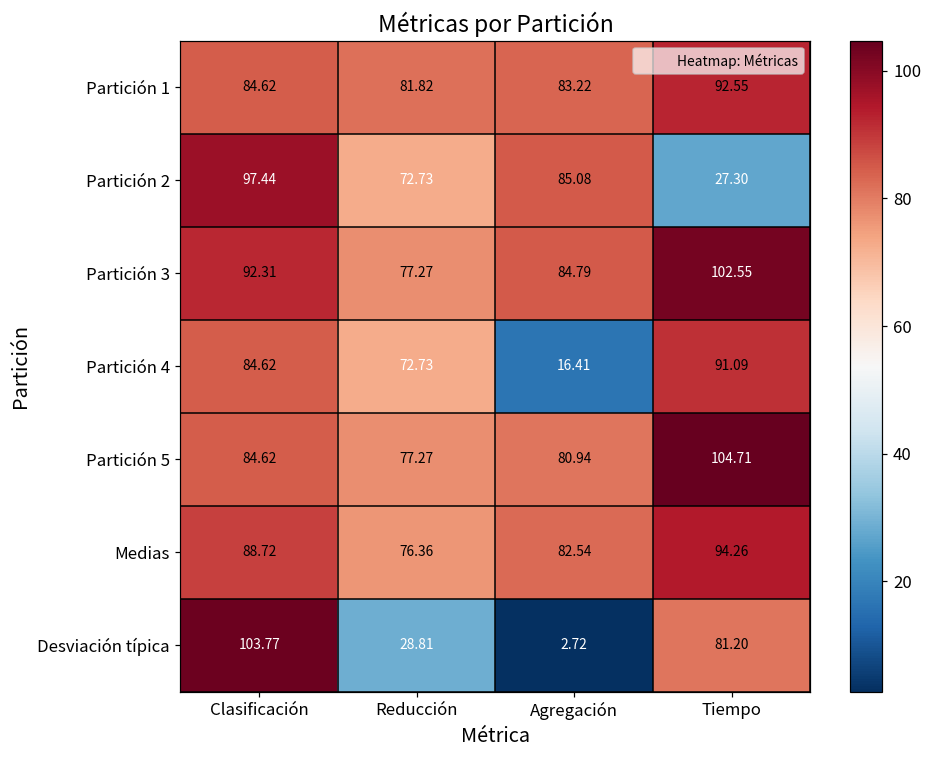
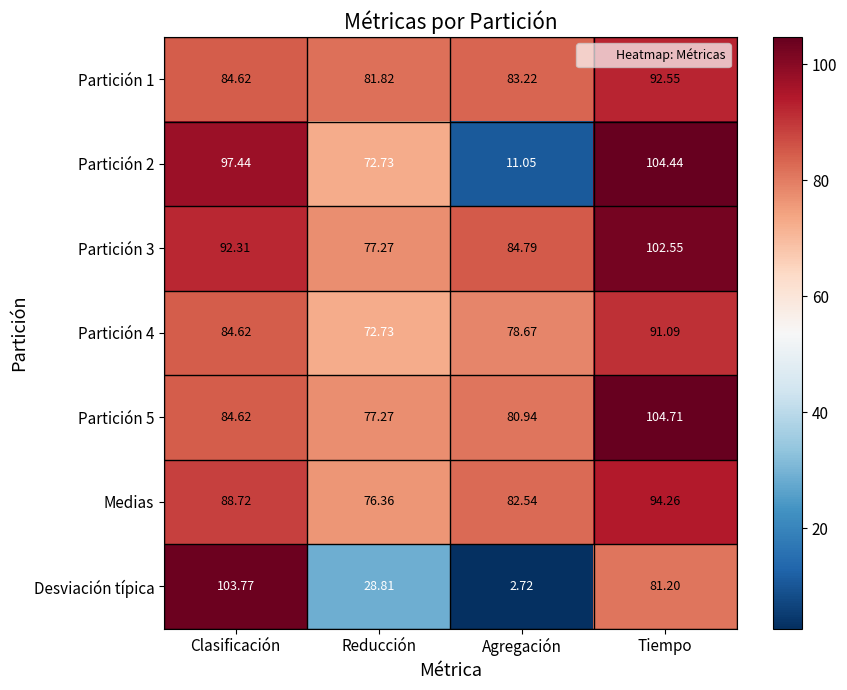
Partición 2, Agregación: 85.08 -> 11.05
Partición 2, Tiempo: 27.30 -> 104.44
Partición 4, Agregación: 16.41 -> 78.67
